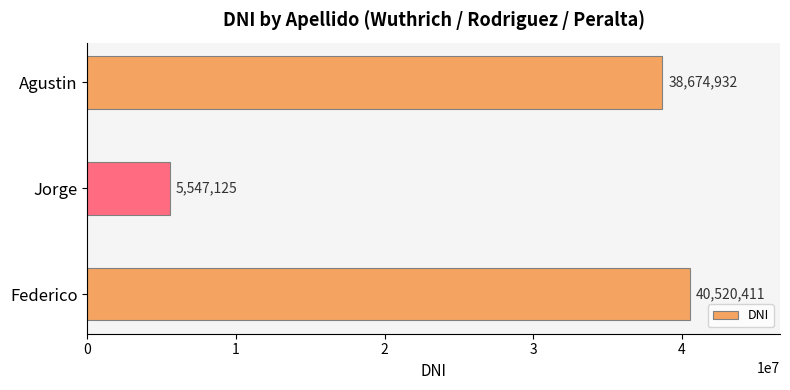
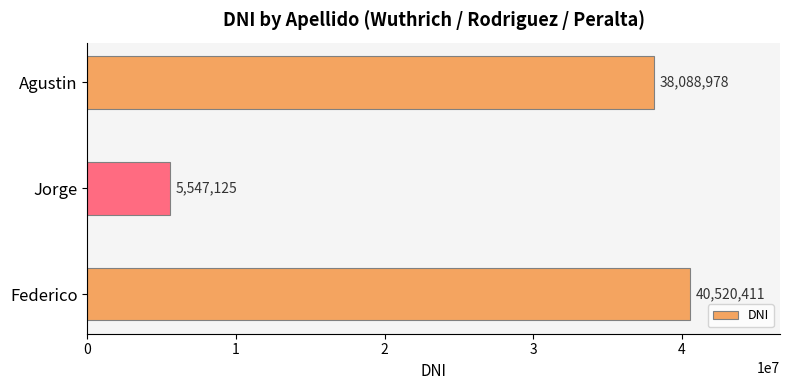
Agustin: 38,674,932 -> 38,088,978
